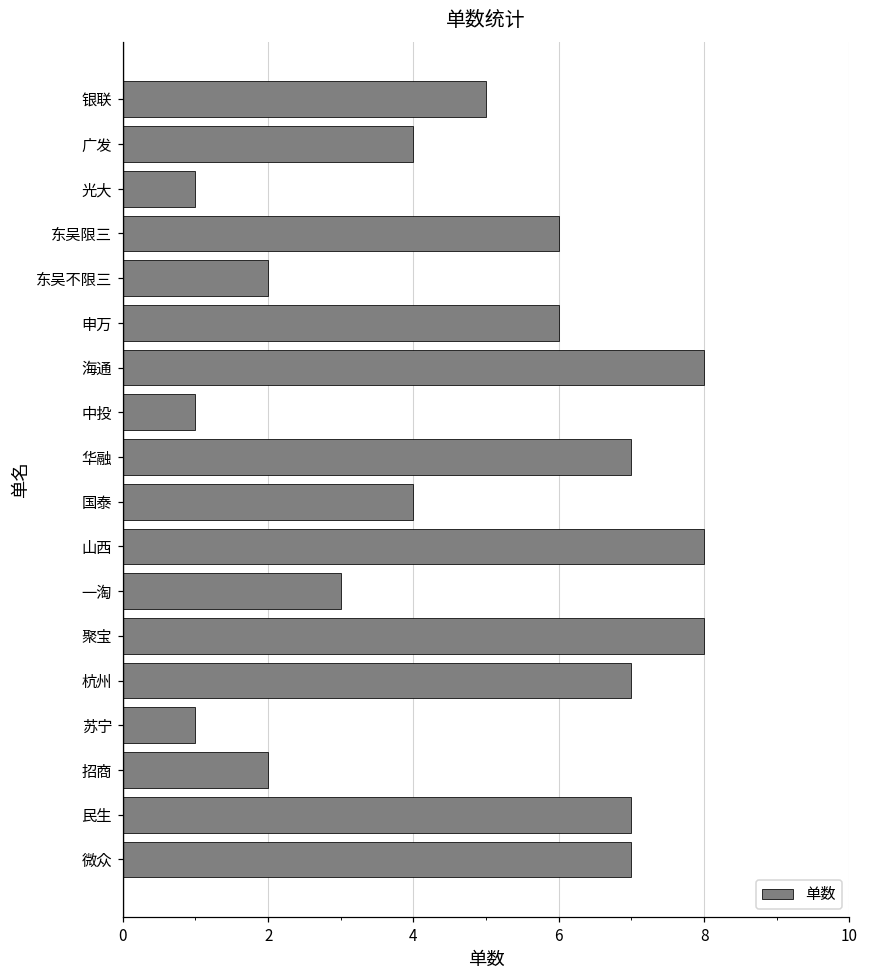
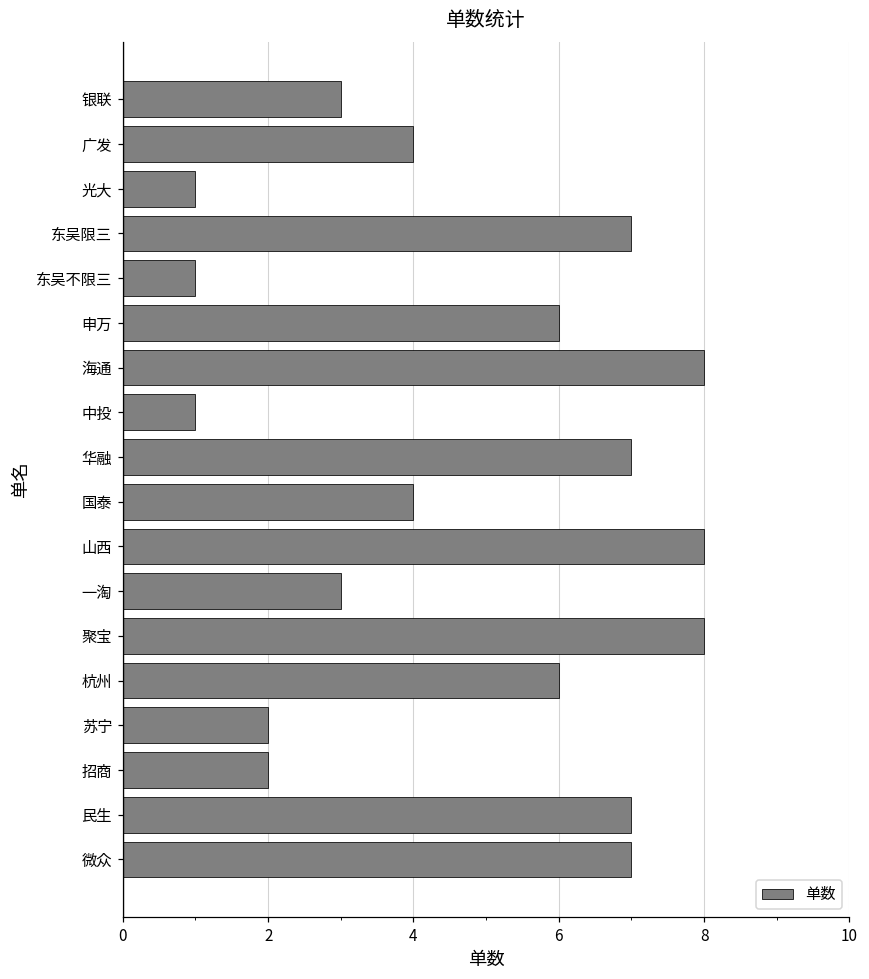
银联: 5 -> 3
东吴限三: 6 -> 7
东吴不限三: 2 -> 1
杭州: 7 -> 6
苏宁: 1 -> 2
